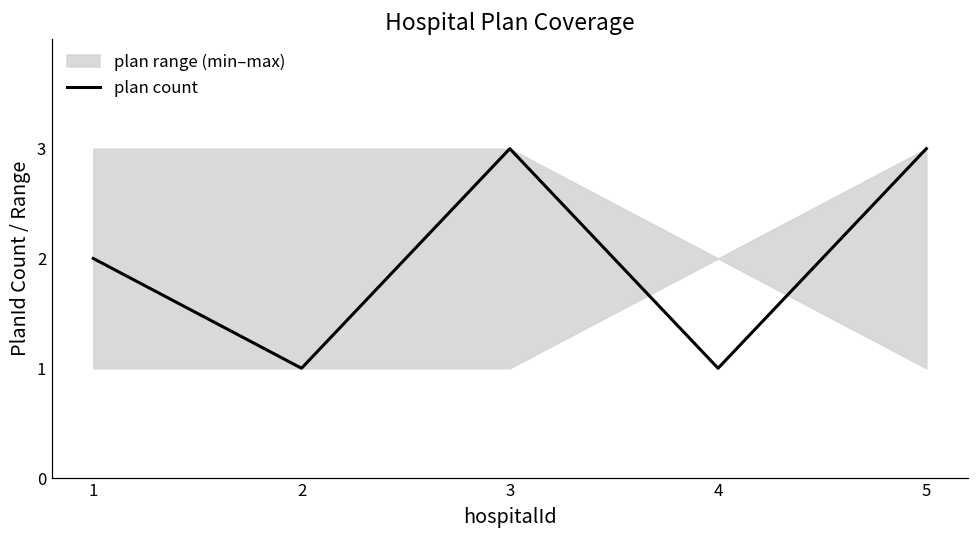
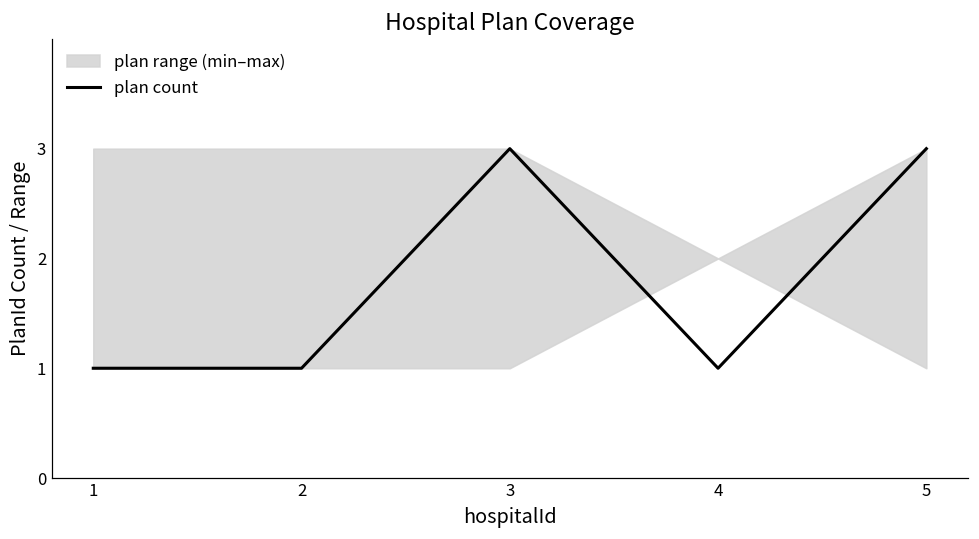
plan count, 1: 2 -> 1
